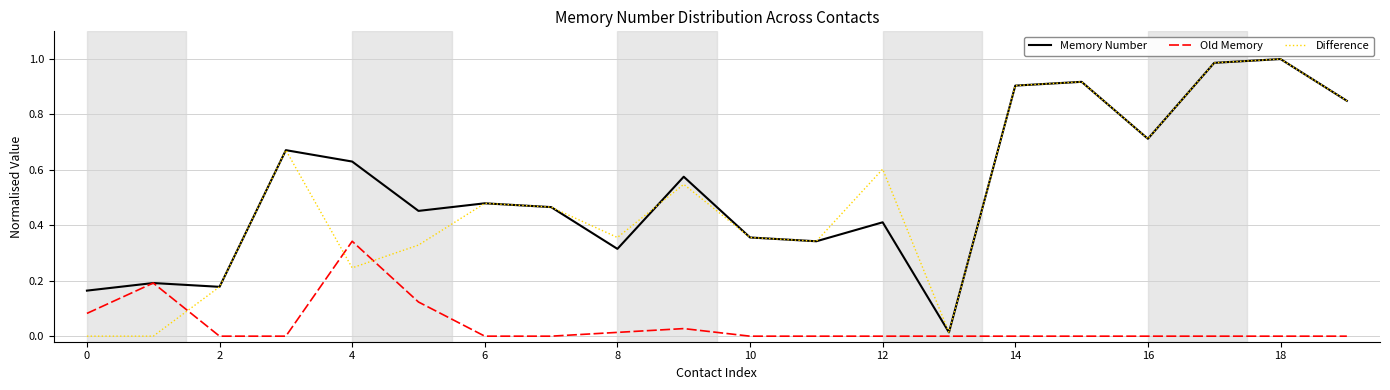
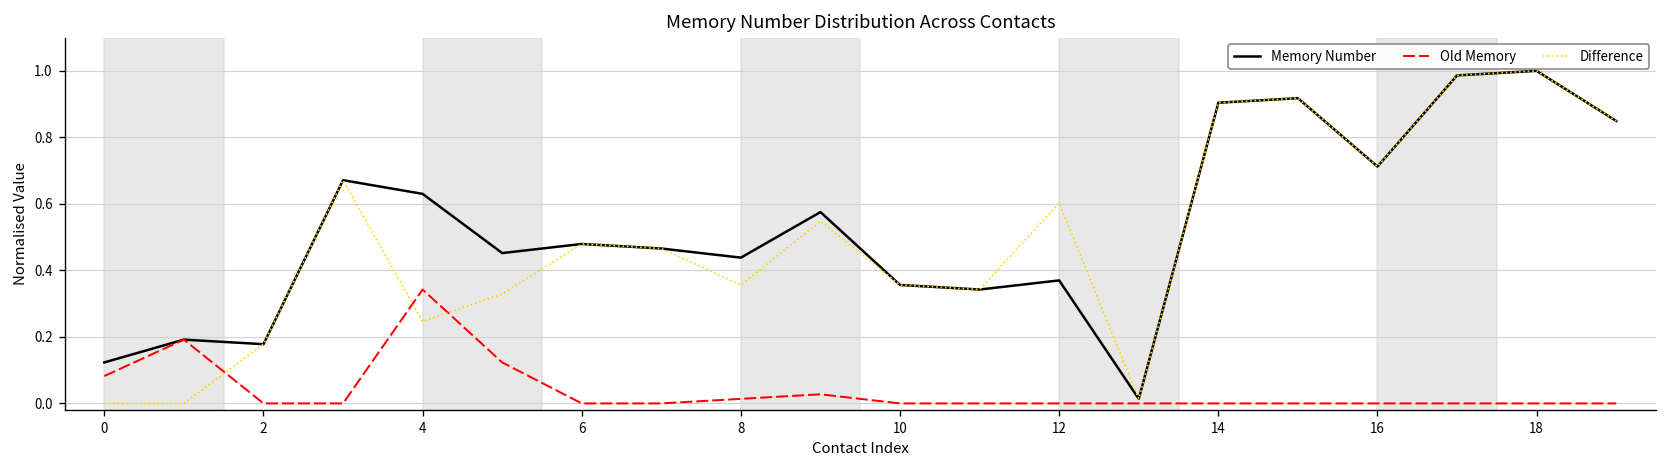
Memory Number, 0: 0.16 -> 0.12
Memory Number, 8: 0.32 -> 0.44
Memory Number, 12: 0.41 -> 0.37
